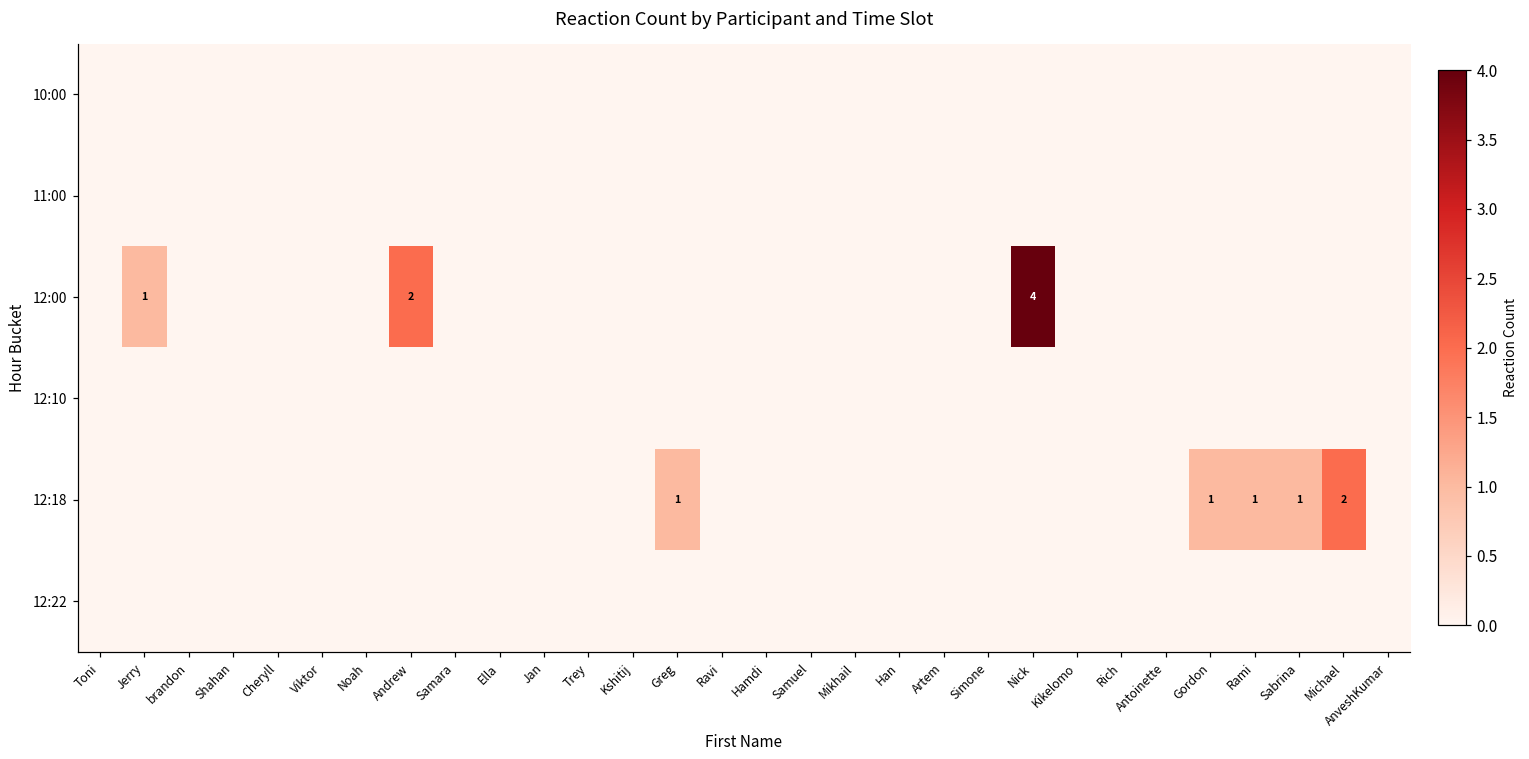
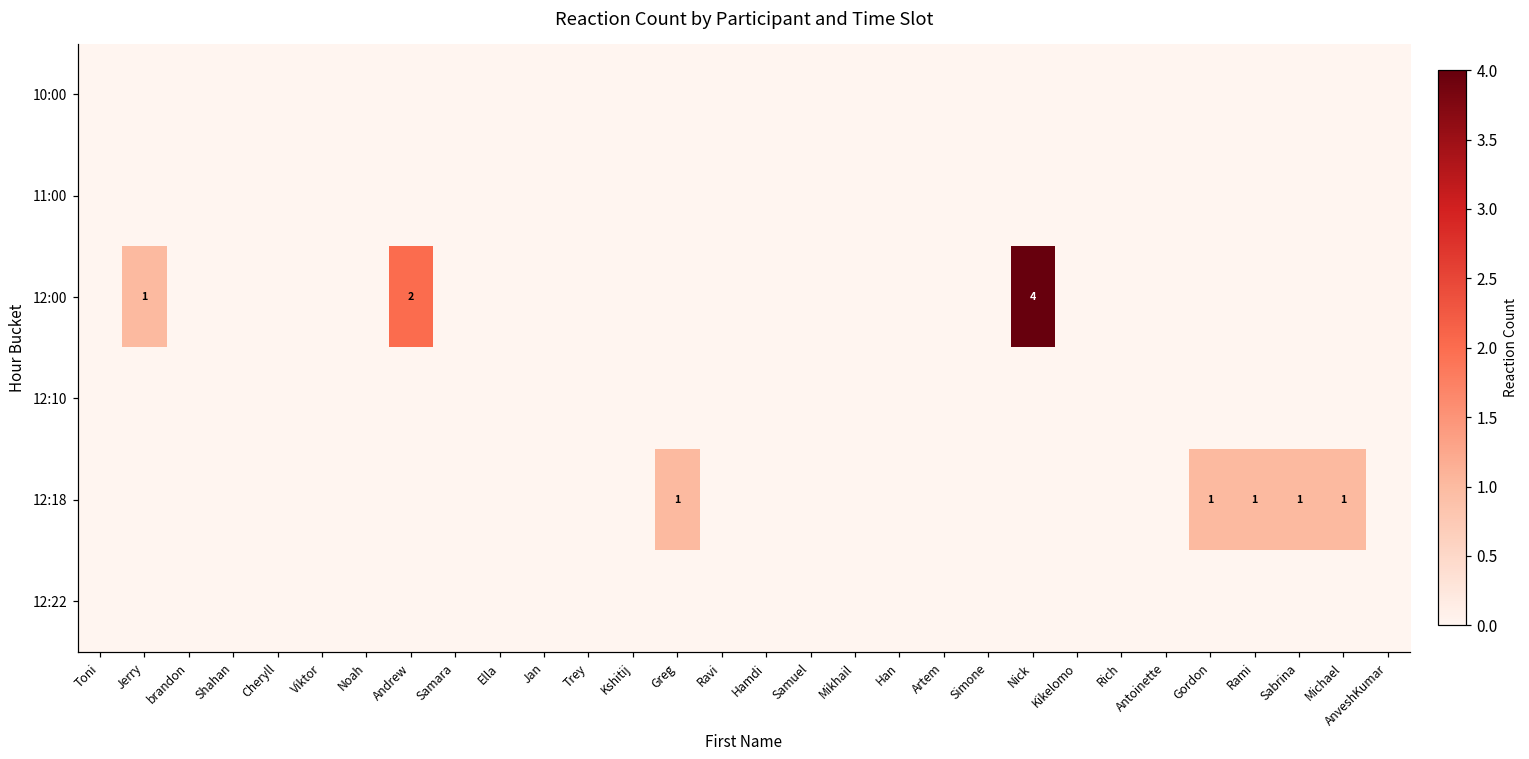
12:18, Michael: 2 -> 1
